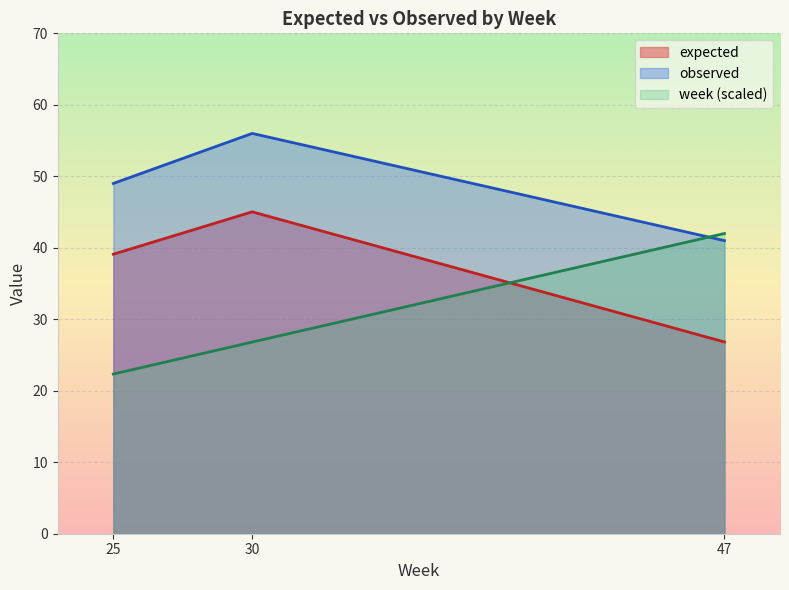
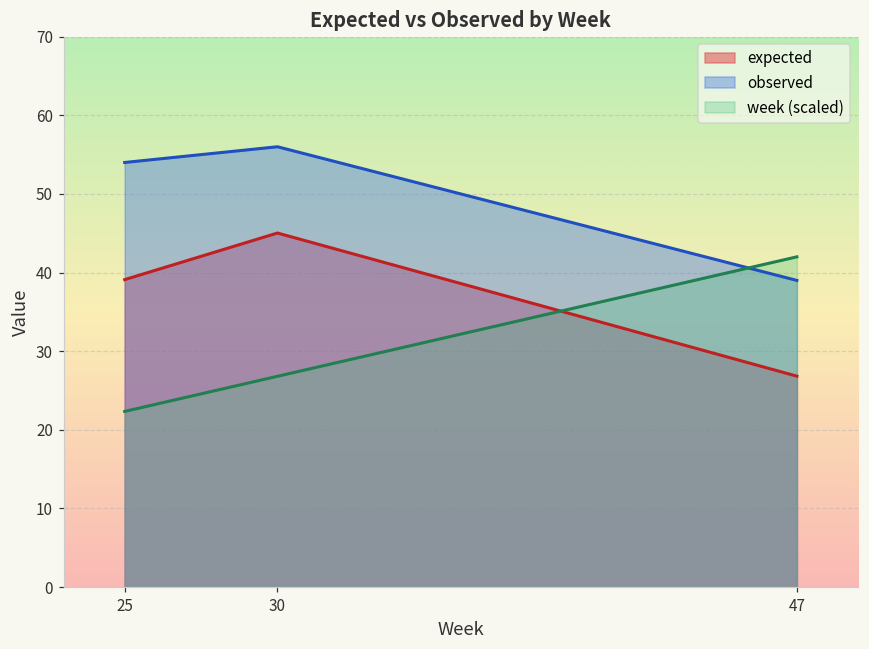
observed, 25: 49 -> 54
observed, 47: 41 -> 39
